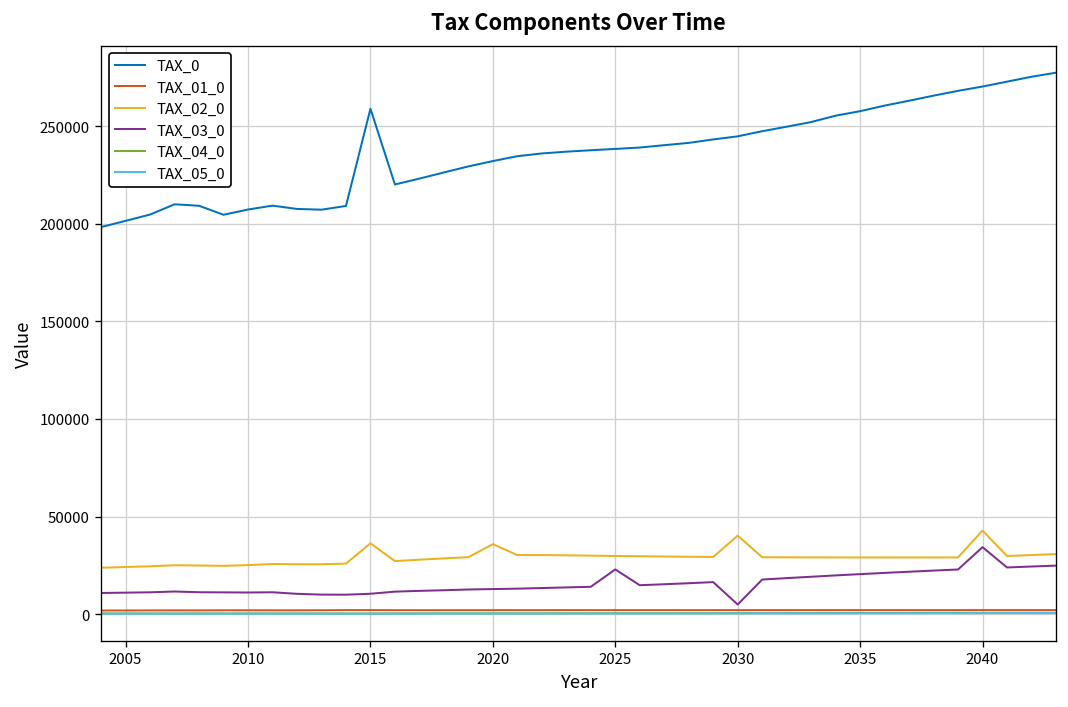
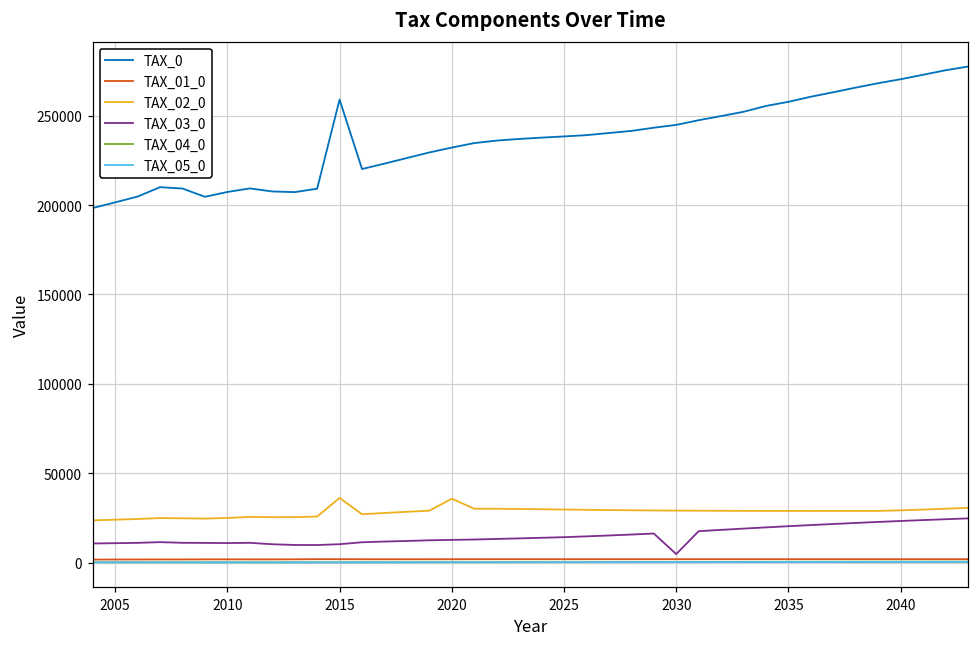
TAX_03_0, 2025: 23000 -> 14000
TAX_02_0, 2030: 40000 -> 29000
TAX_02_0, 2040: 43000 -> 29000
TAX_03_0, 2040: 34000 -> 23000
